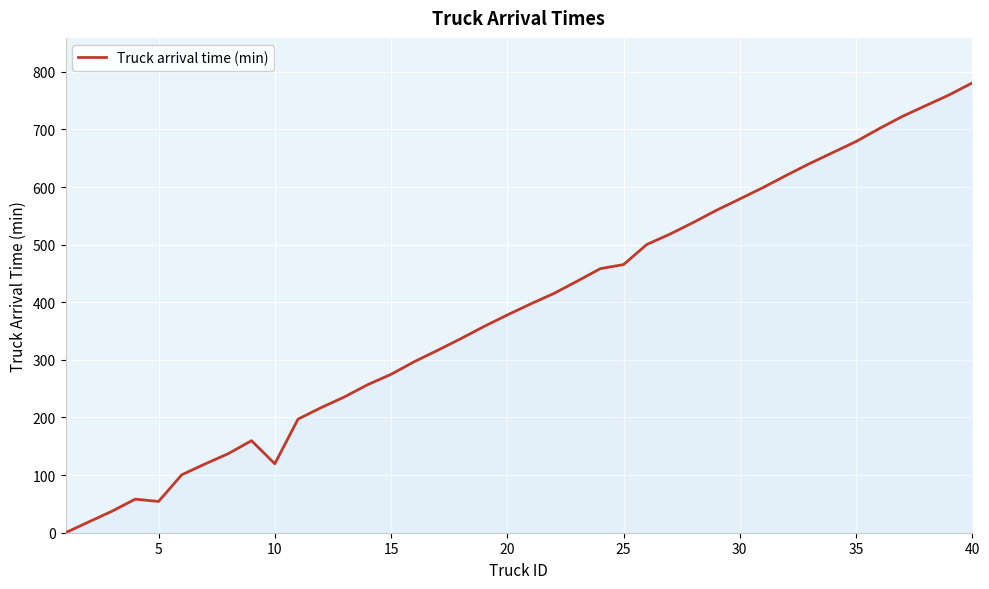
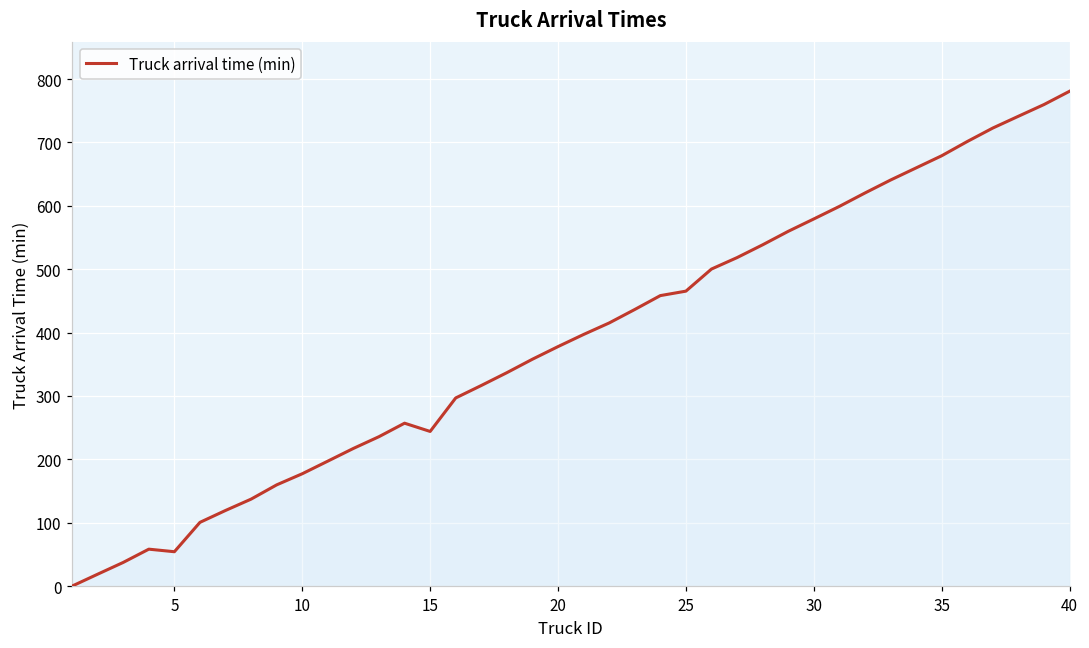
10: 120 -> 180
15: 270 -> 240
